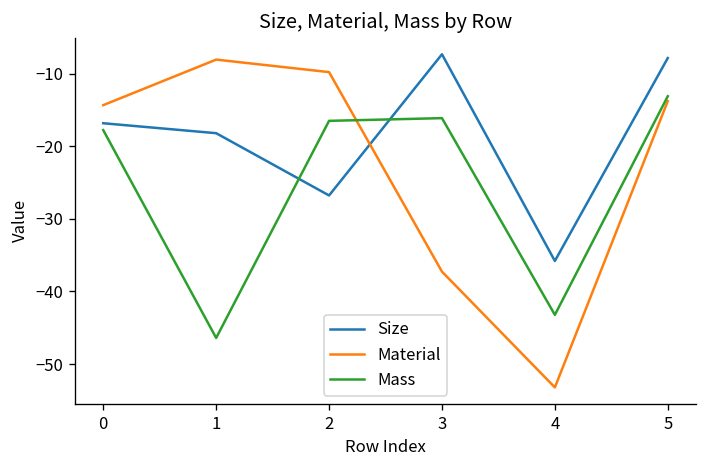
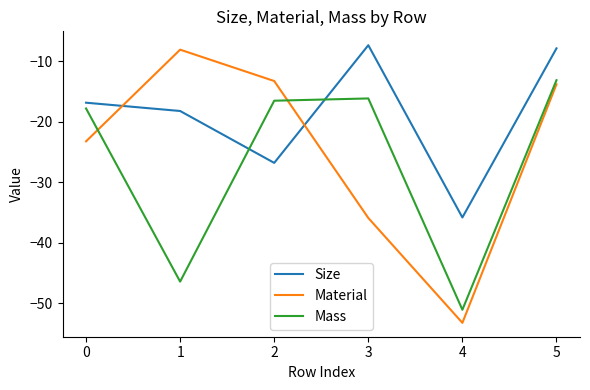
Material, 0: -14 -> -23
Material, 2: -10 -> -13
Material, 3: -37 -> -36
Mass, 4: -43 -> -51
